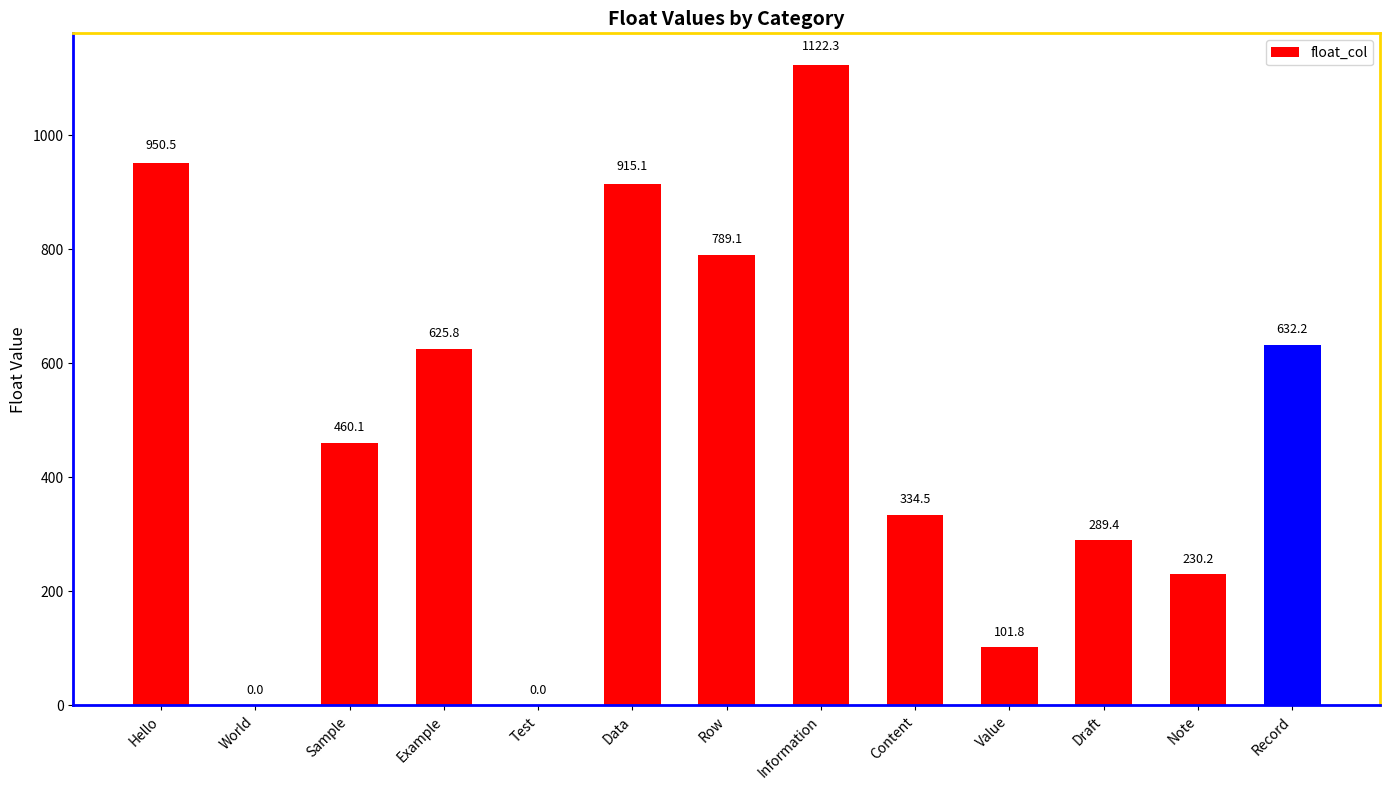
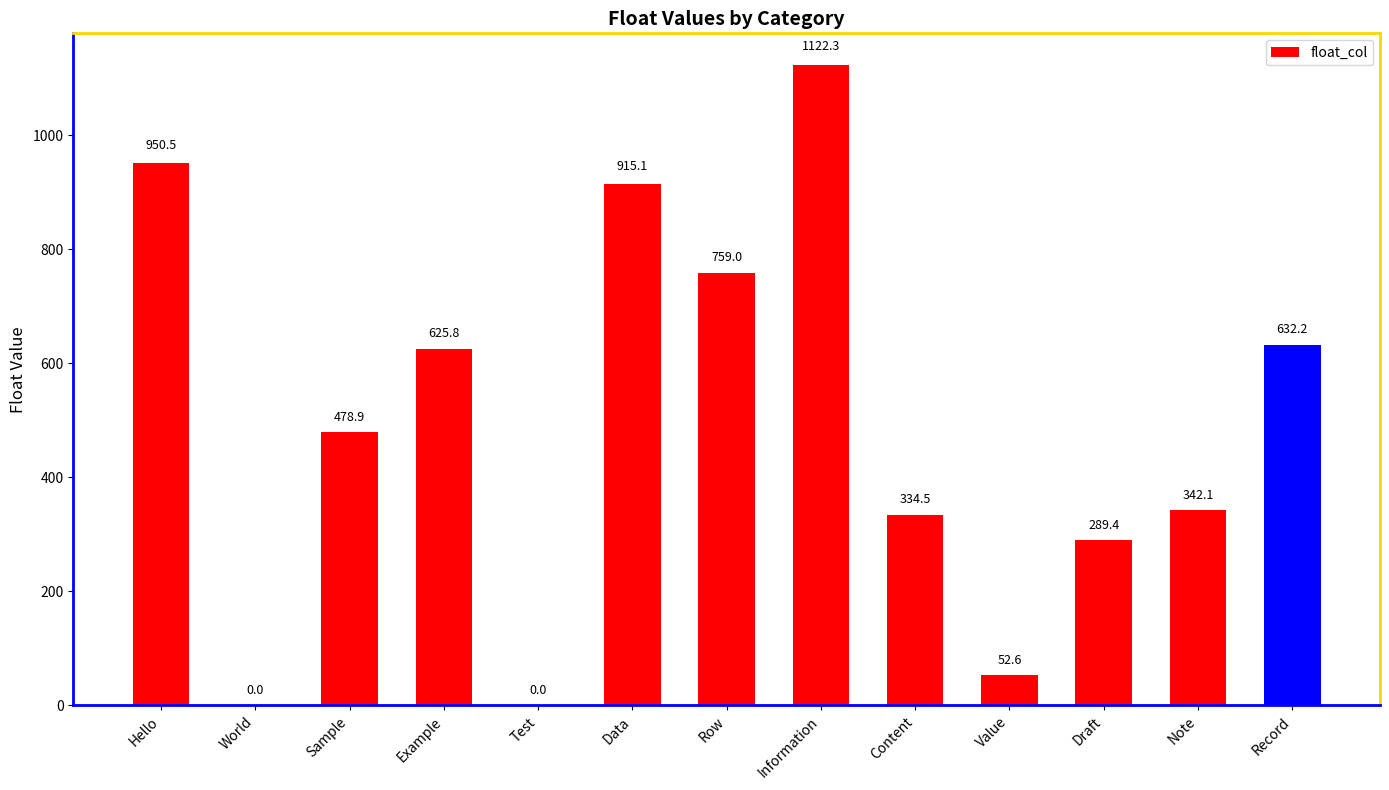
Sample: 460.1 -> 478.9
Row: 789.1 -> 759.0
Value: 101.8 -> 52.6
Note: 230.2 -> 342.1
